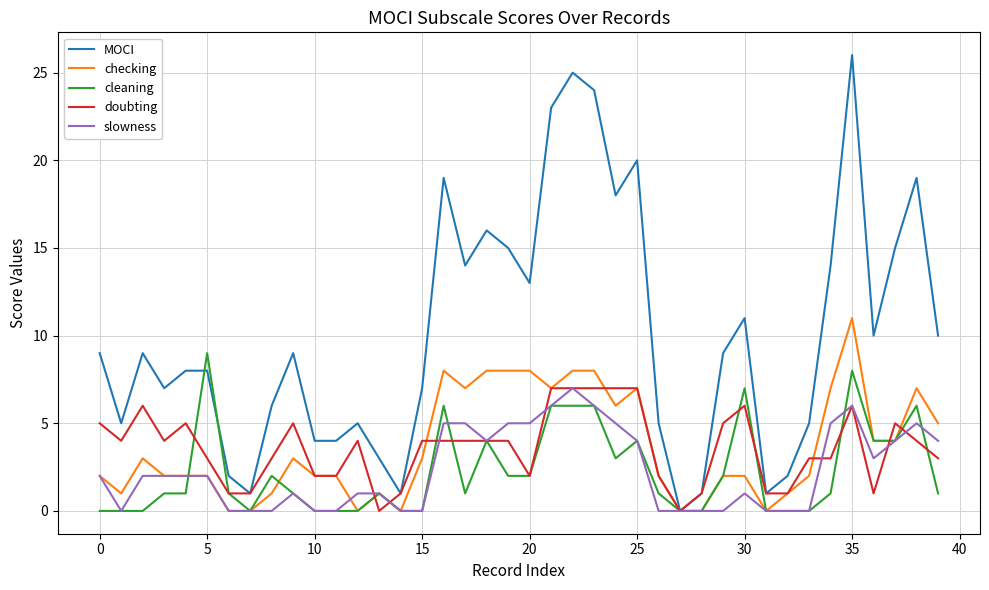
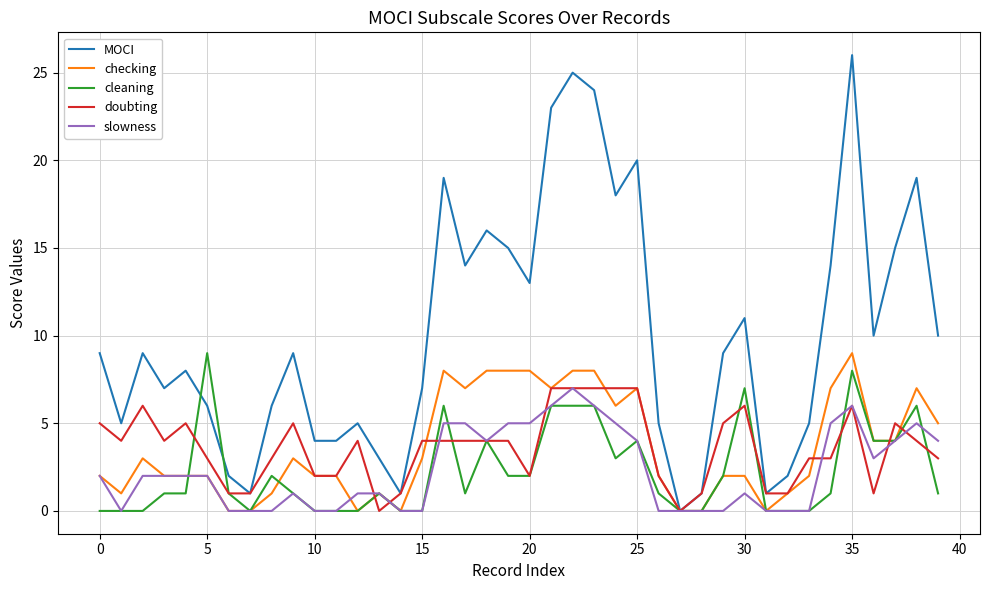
MOCI, 5: 8 -> 6
checking, 35: 11 -> 9
